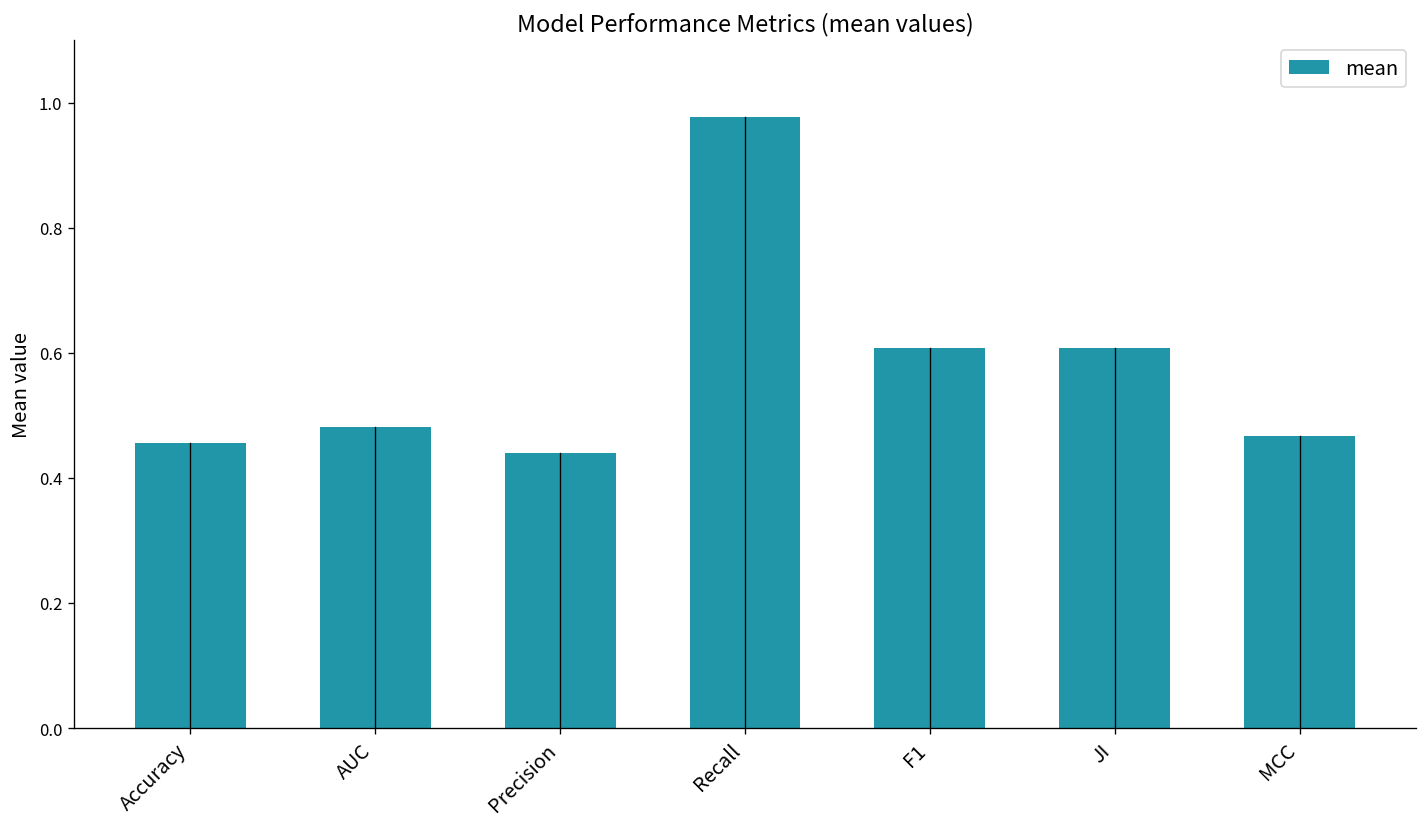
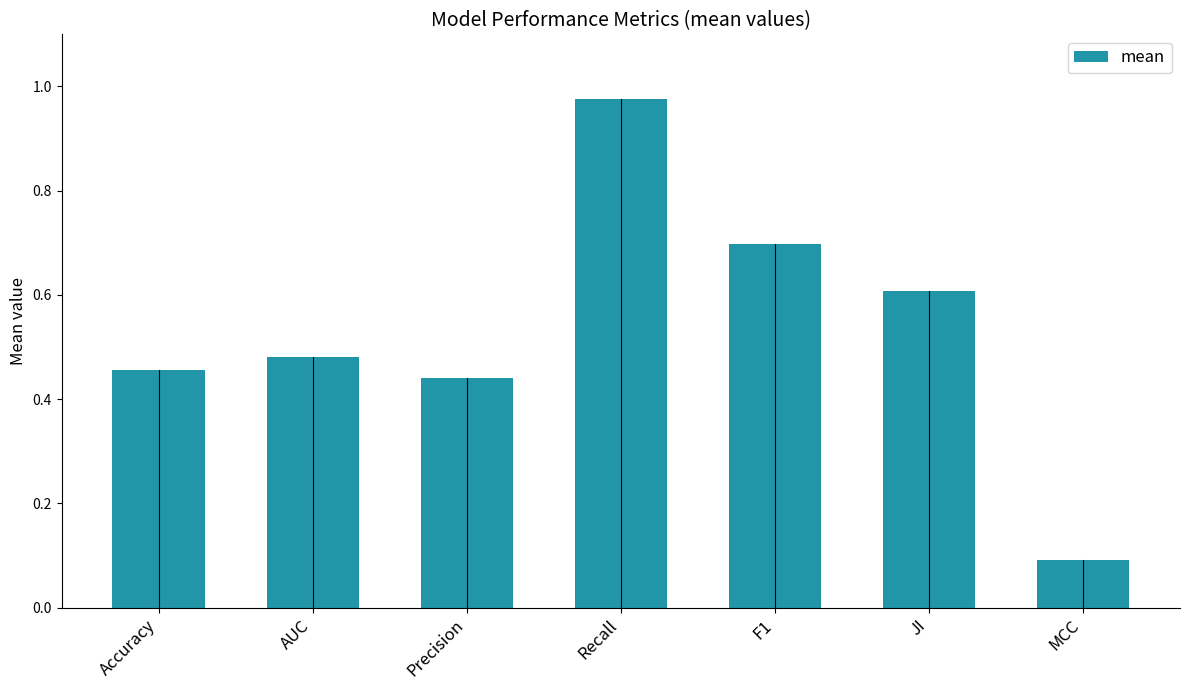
mean, F1: 0.61 -> 0.70
mean, MCC: 0.47 -> 0.09
